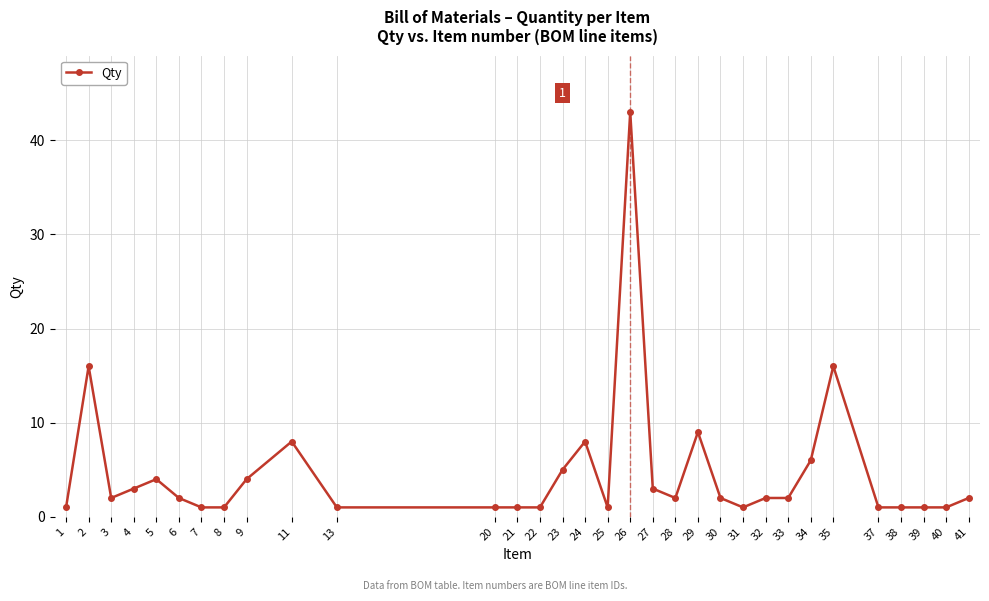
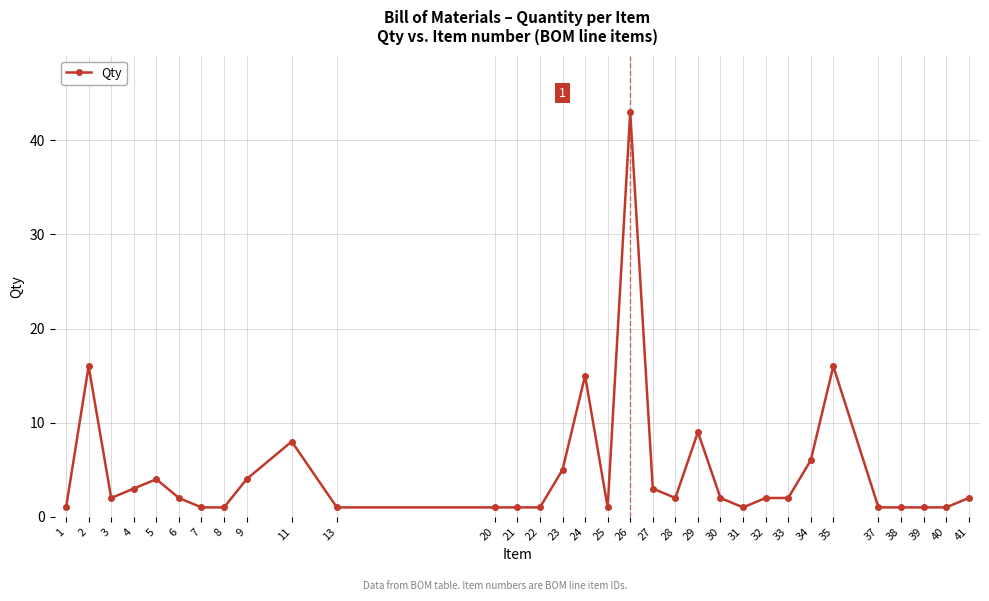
24: 8 -> 15
